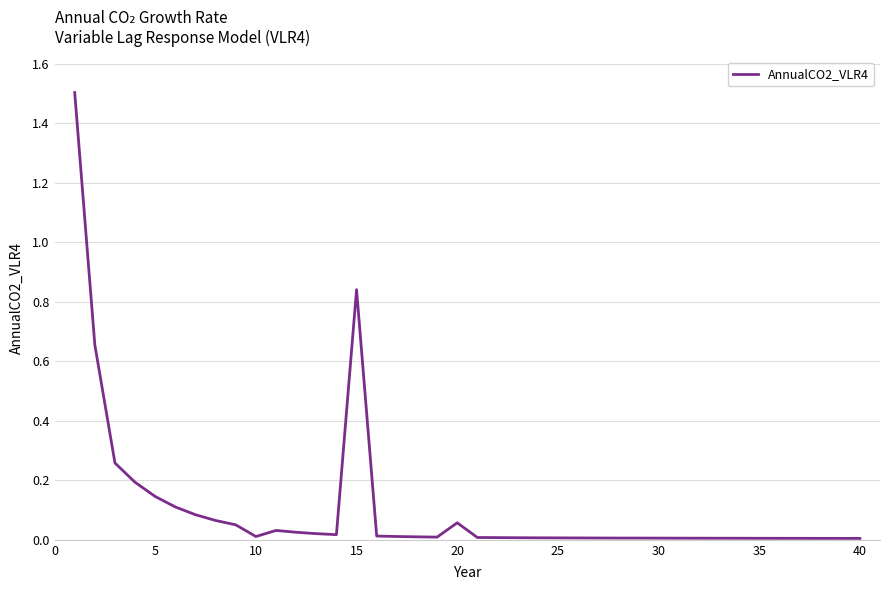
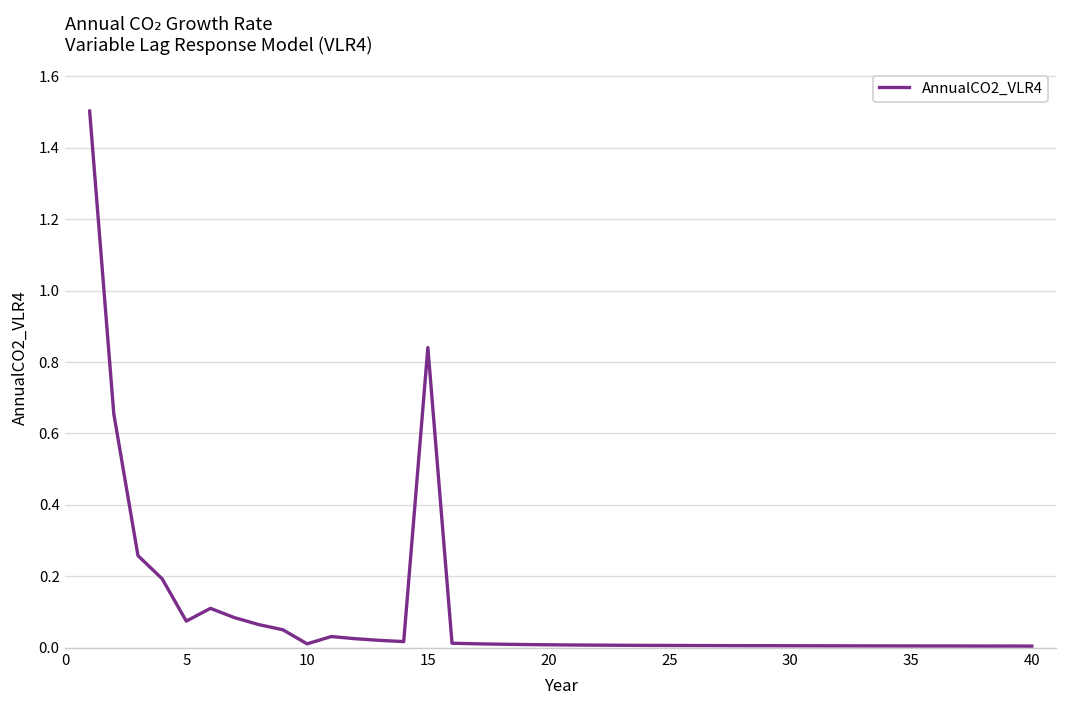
5: 0.15 -> 0.07
20: 0.06 -> 0.01
